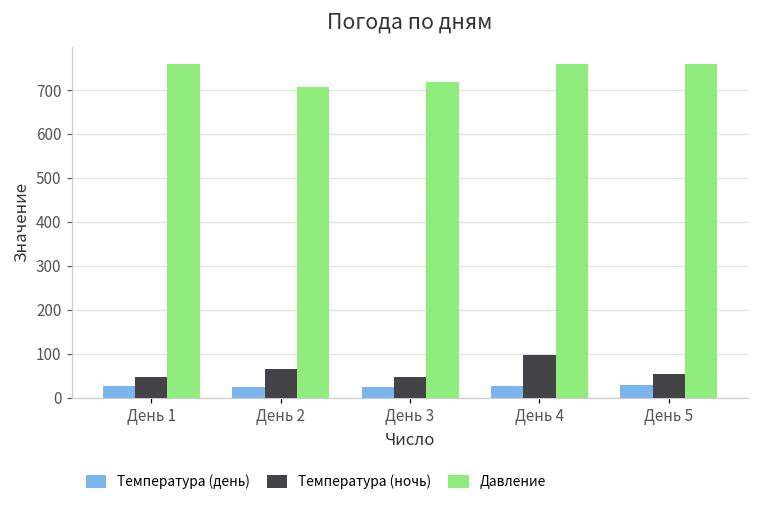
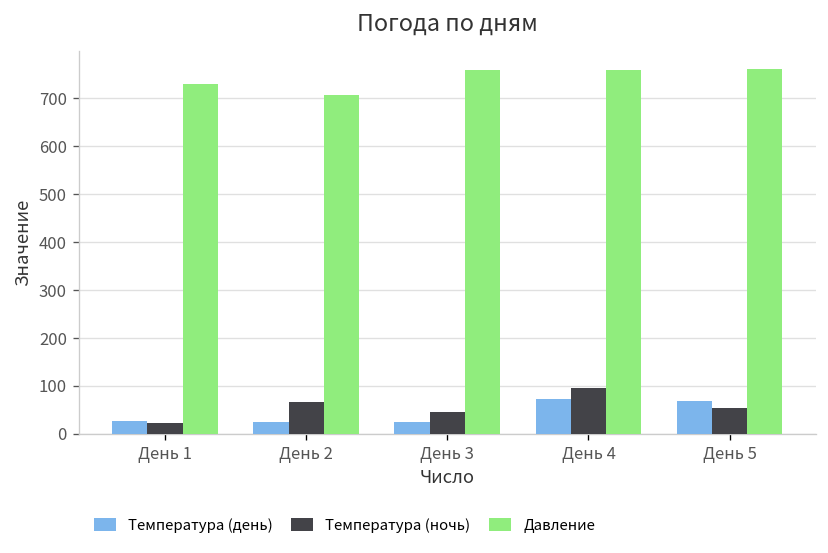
Температура (ночь), День 1: 50 -> 20
Давление, День 1: 760 -> 730
Давление, День 3: 720 -> 760
Температура (день), День 4: 30 -> 70
Температура (день), День 5: 30 -> 70
